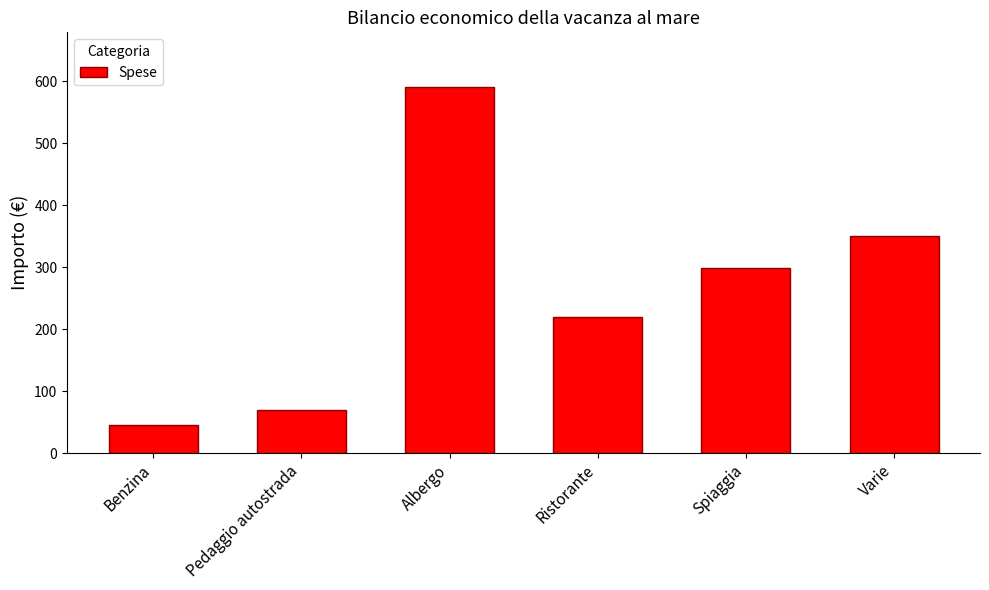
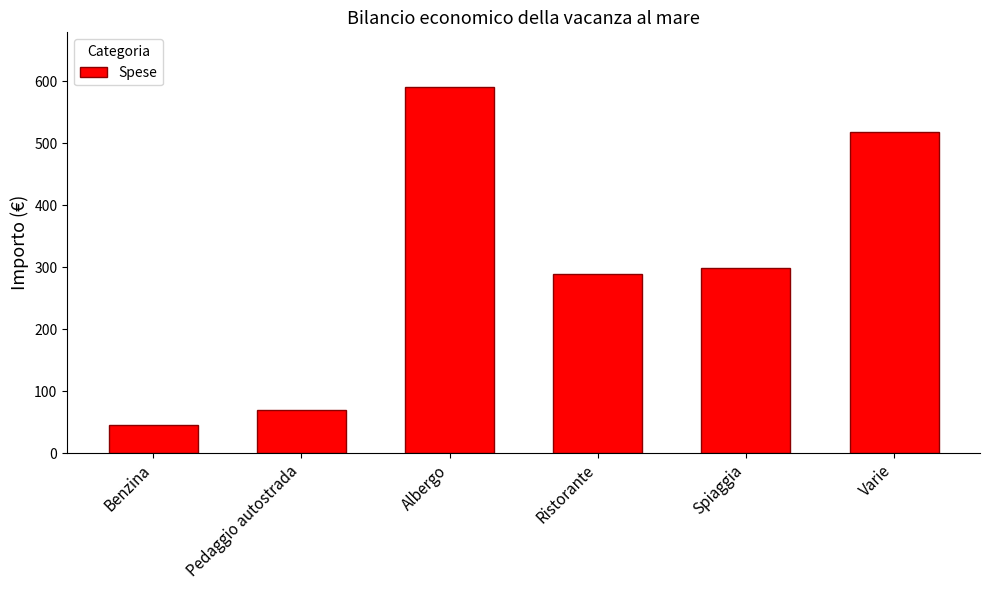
Ristorante: 220 -> 290
Varie: 350 -> 520
